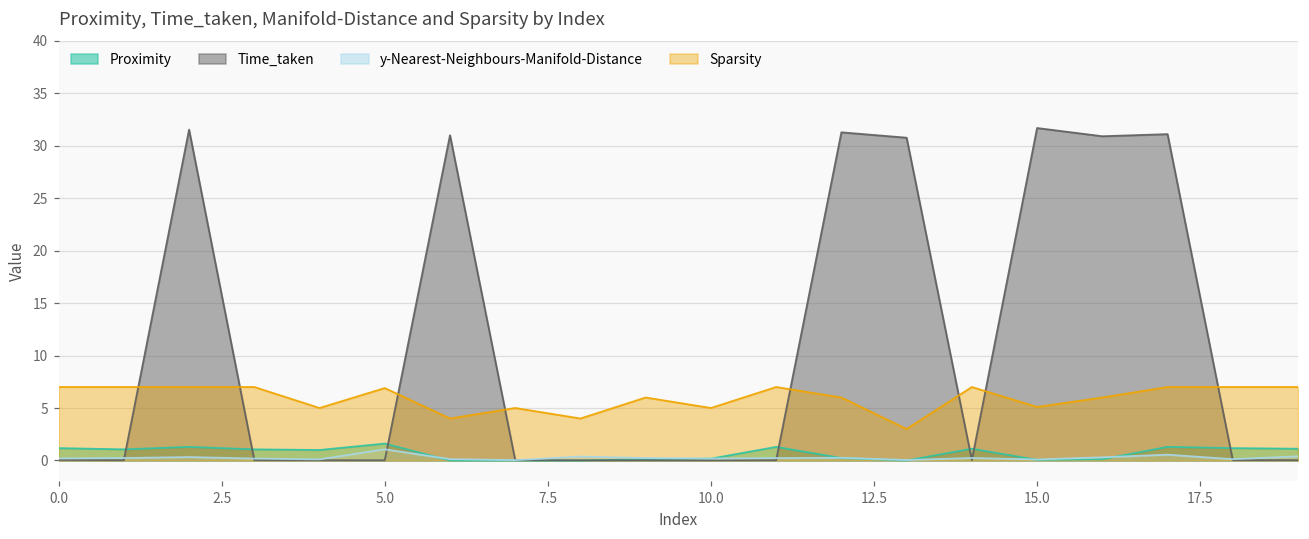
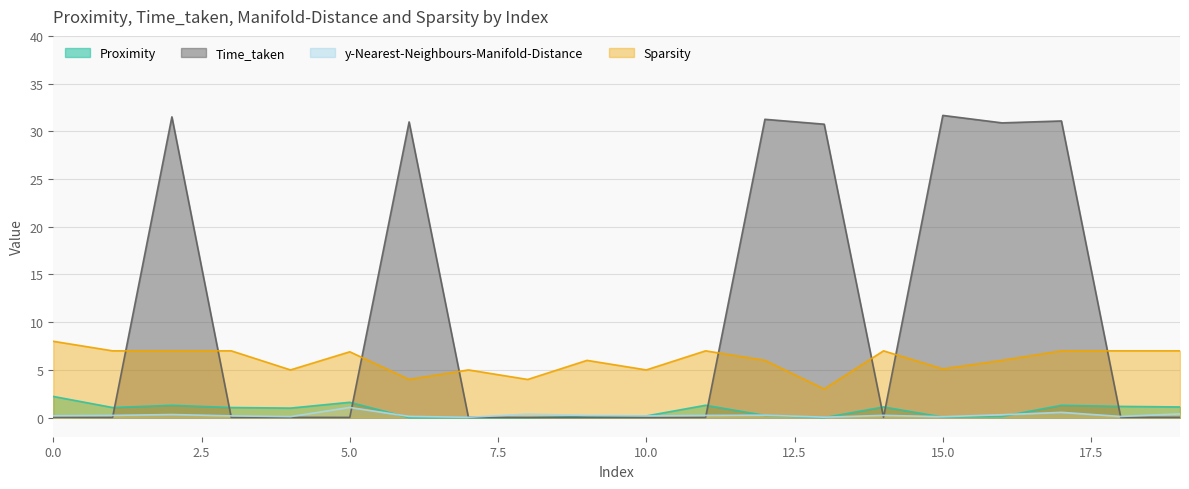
Proximity, 0.0: 1 -> 2
Sparsity, 0.0: 7 -> 8
